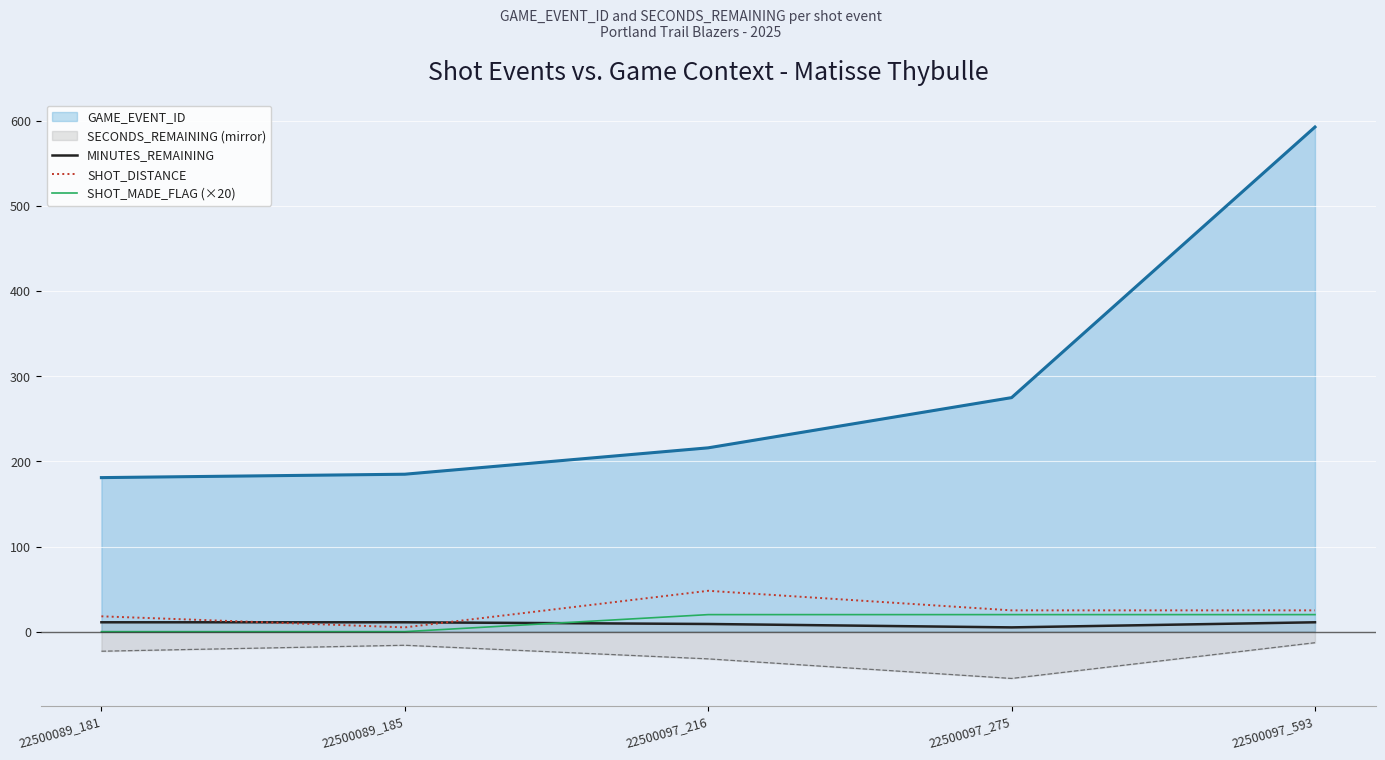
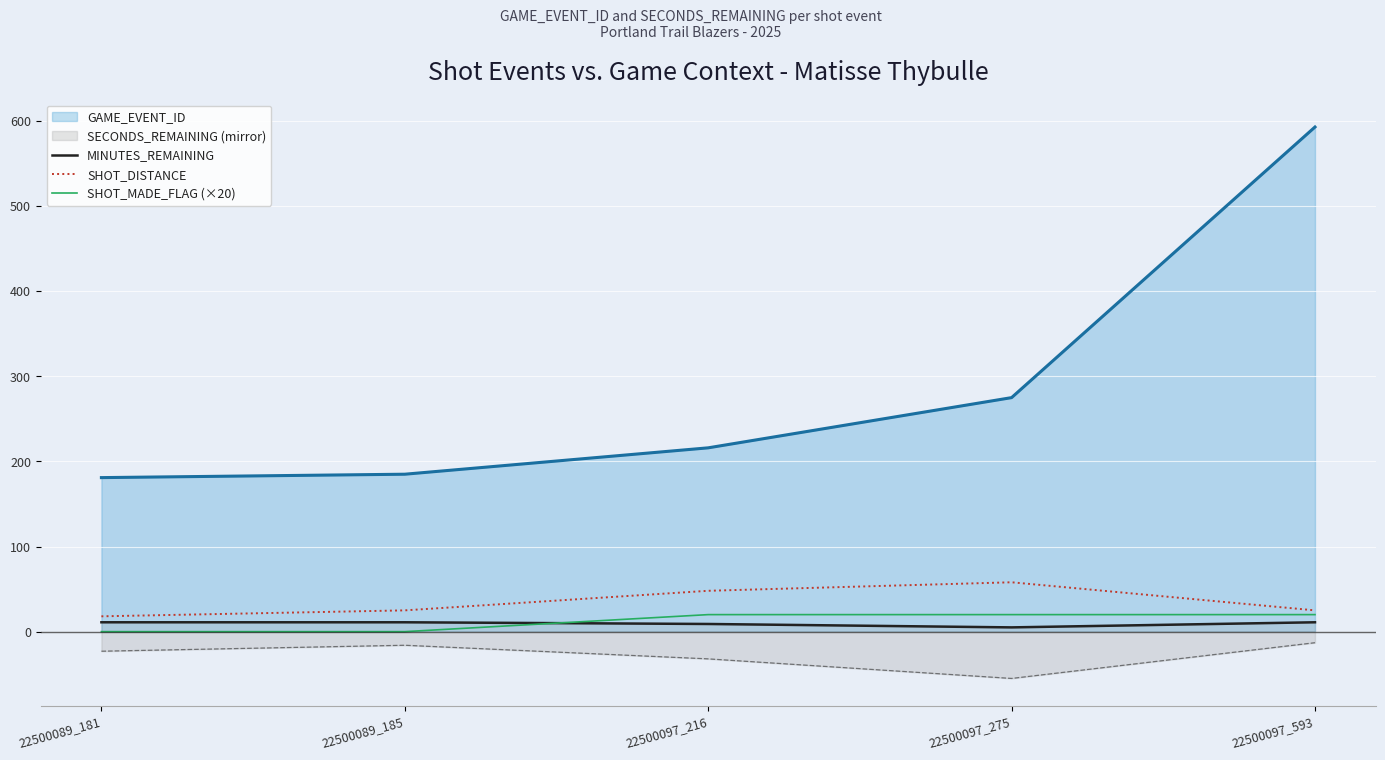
SHOT_DISTANCE, 22500089_185: 10 -> 30
SHOT_DISTANCE, 22500097_275: 30 -> 60
